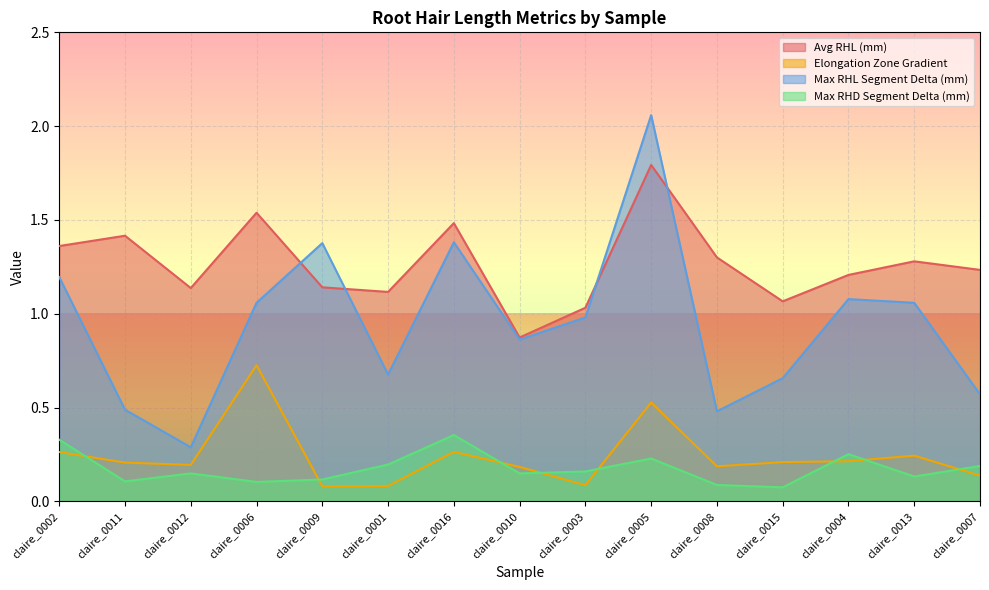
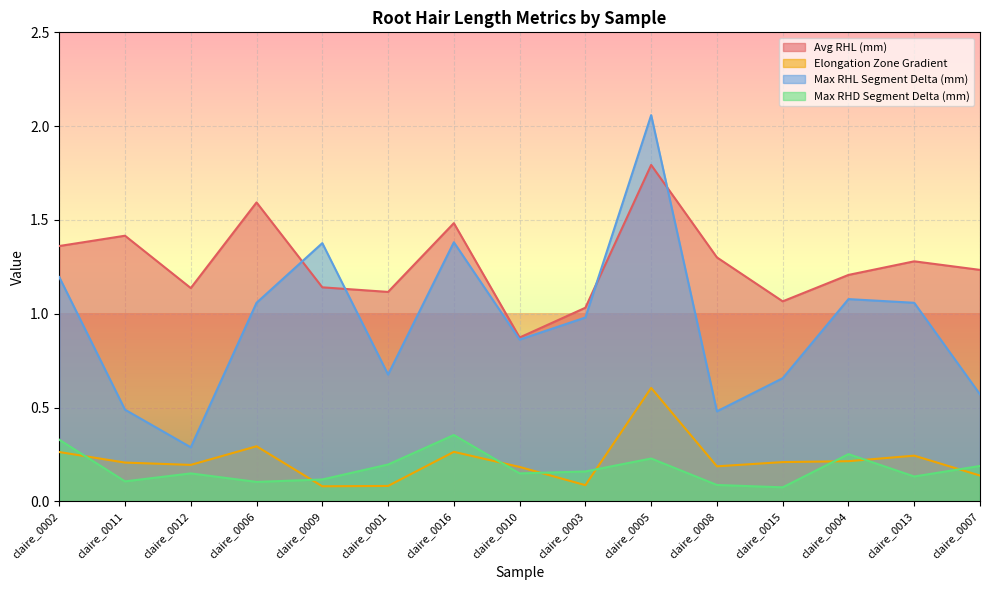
Avg RHL (mm), claire_0006: 1.54 -> 1.59
Elongation Zone Gradient, claire_0006: 0.73 -> 0.29
Elongation Zone Gradient, claire_0005: 0.53 -> 0.61
